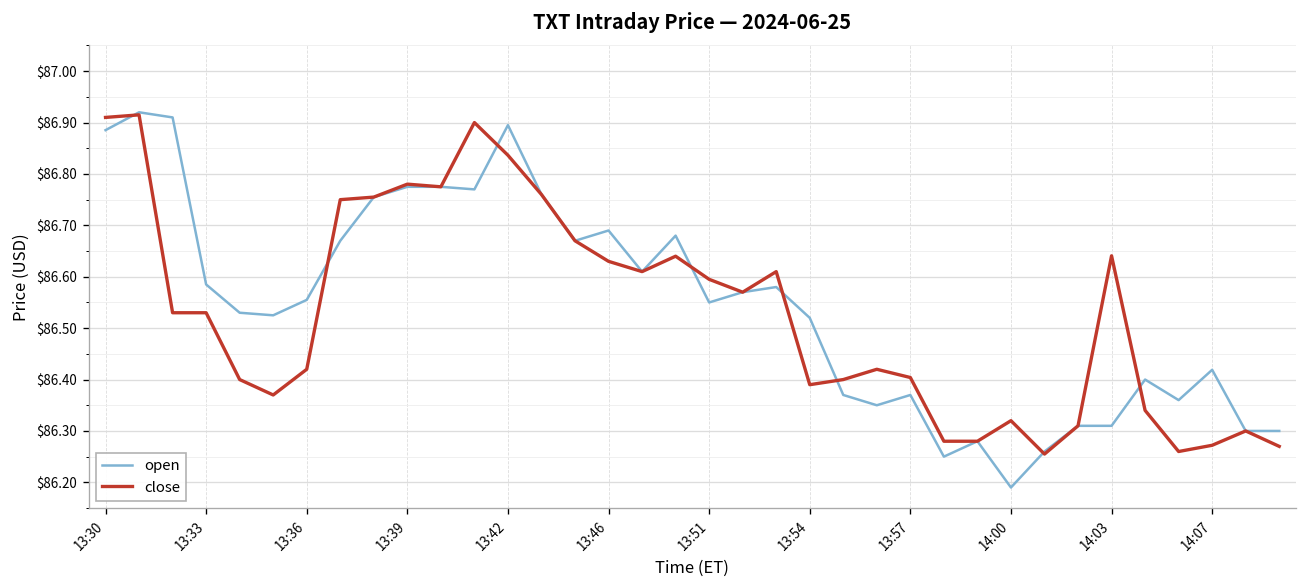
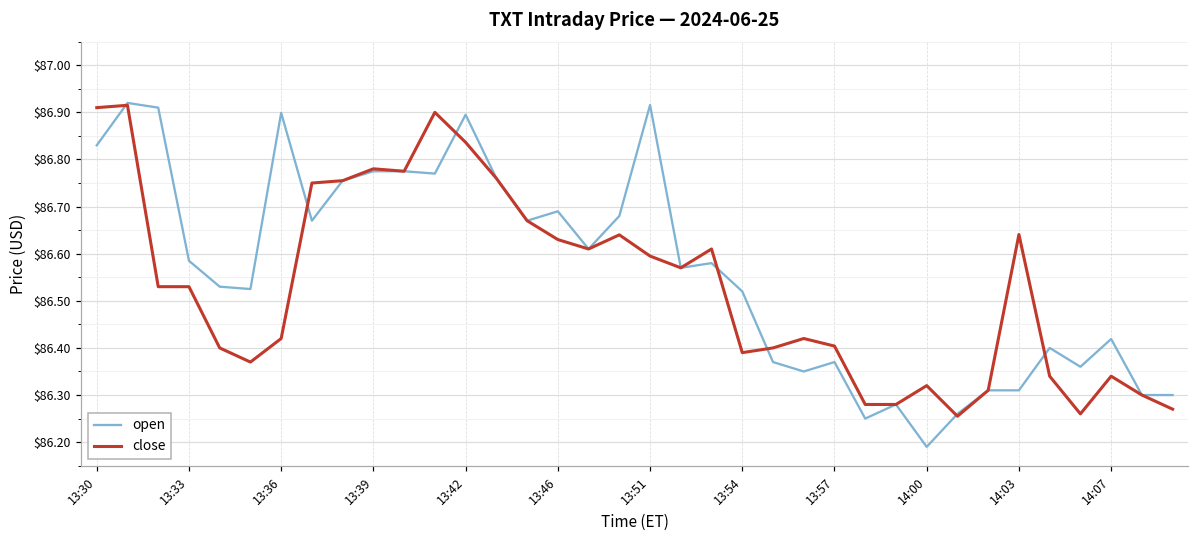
open, 13:30: $86.89 -> $86.83
open, 13:36: $86.56 -> $86.90
open, 13:51: $86.55 -> $86.92
close, 14:07: $86.27 -> $86.34
